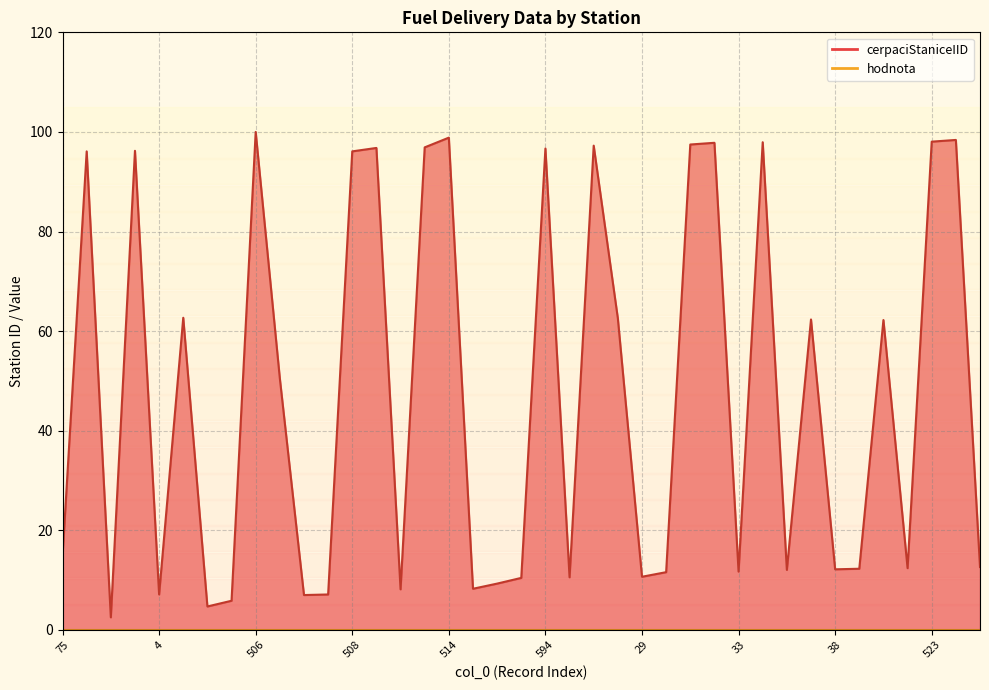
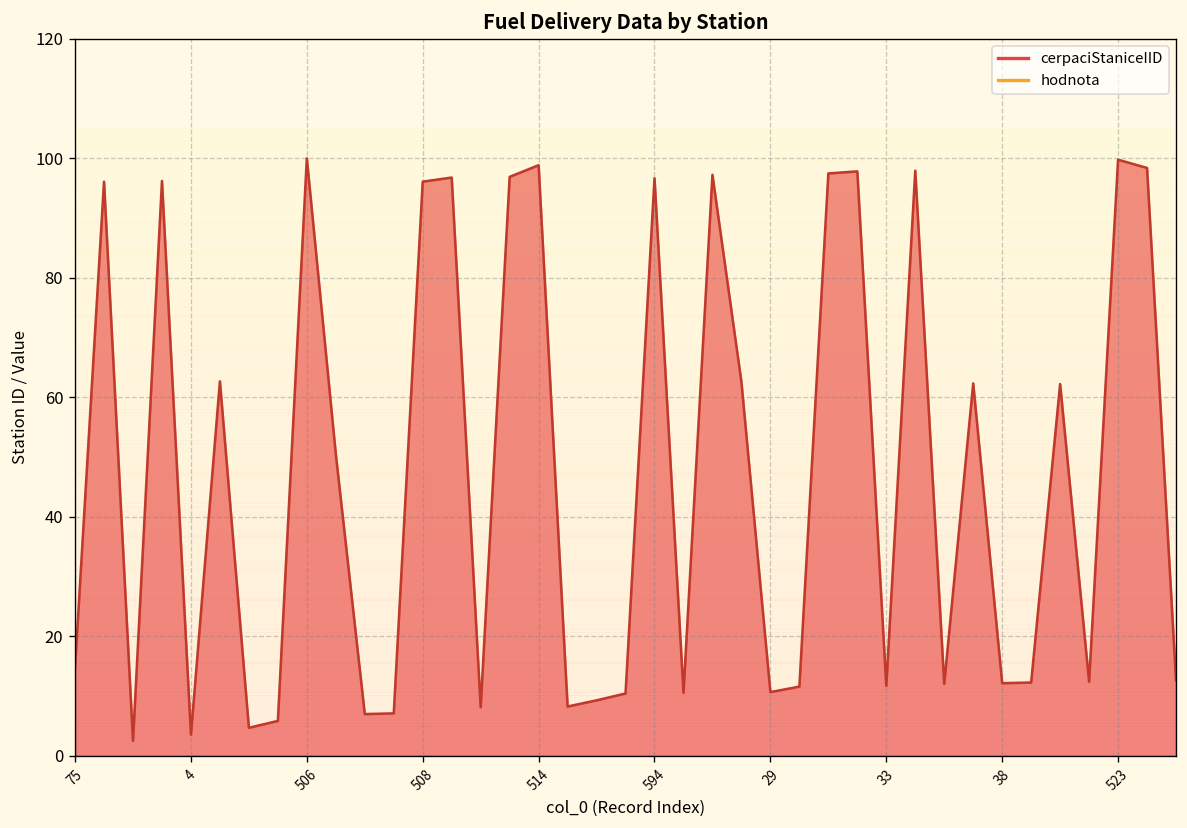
cerpaciStaniceIID, 4: 7 -> 4
cerpaciStaniceIID, 523: 98 -> 100
